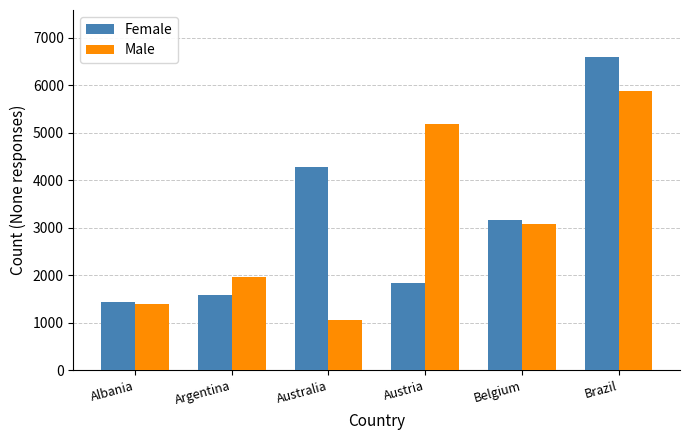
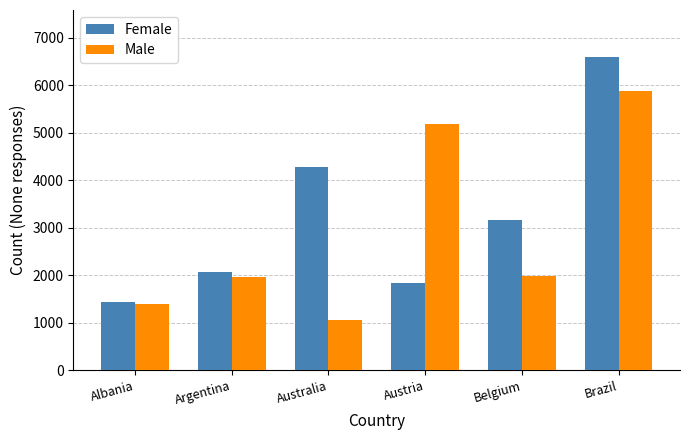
Female, Argentina: 1600 -> 2100
Male, Belgium: 3100 -> 2000
